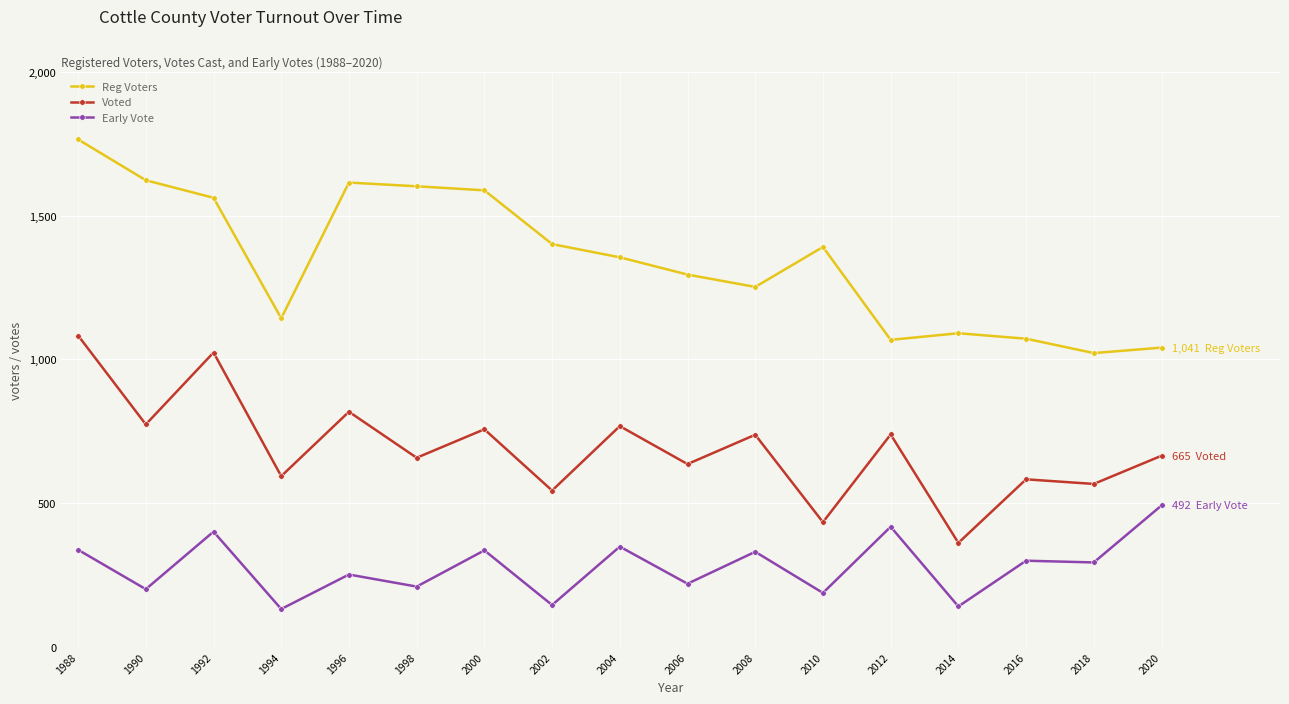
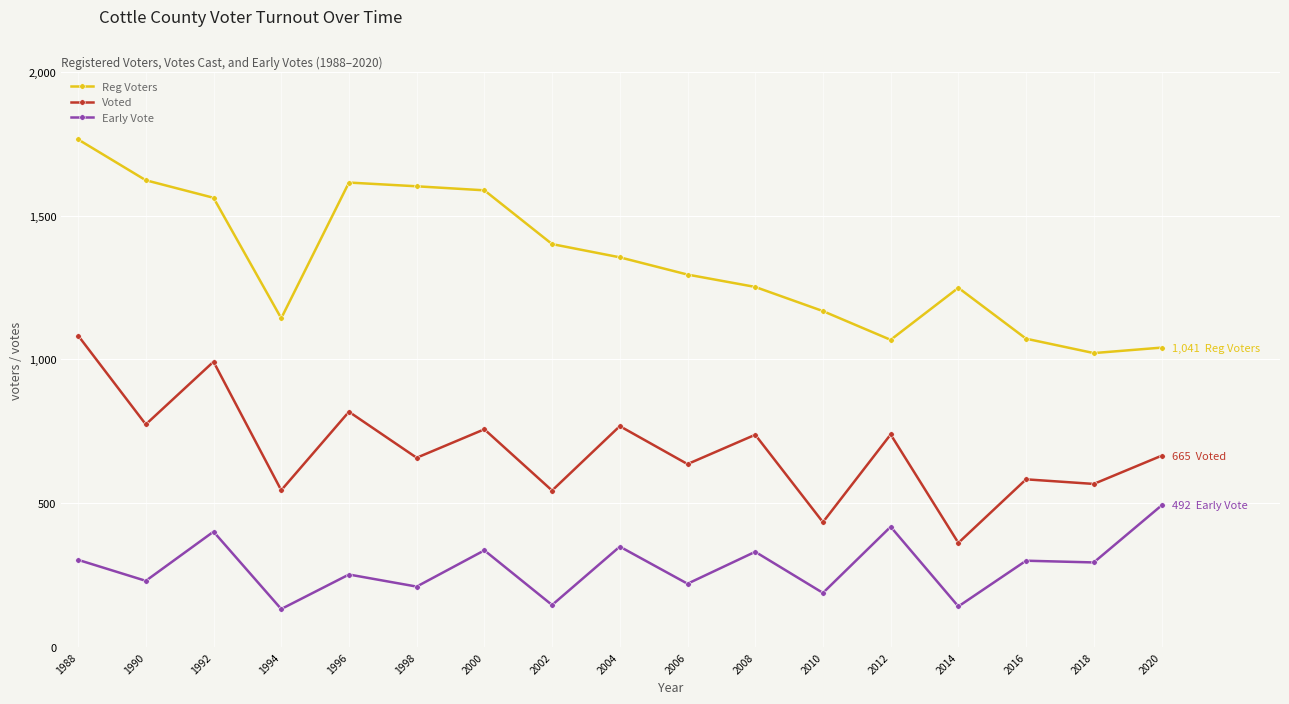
Early Vote, 1988: 340 -> 300
Early Vote, 1990: 200 -> 230
Voted, 1992: 1,020 -> 990
Voted, 1994: 590 -> 550
Reg Voters, 2010: 1,390 -> 1,170
Reg Voters, 2014: 1,090 -> 1,250
